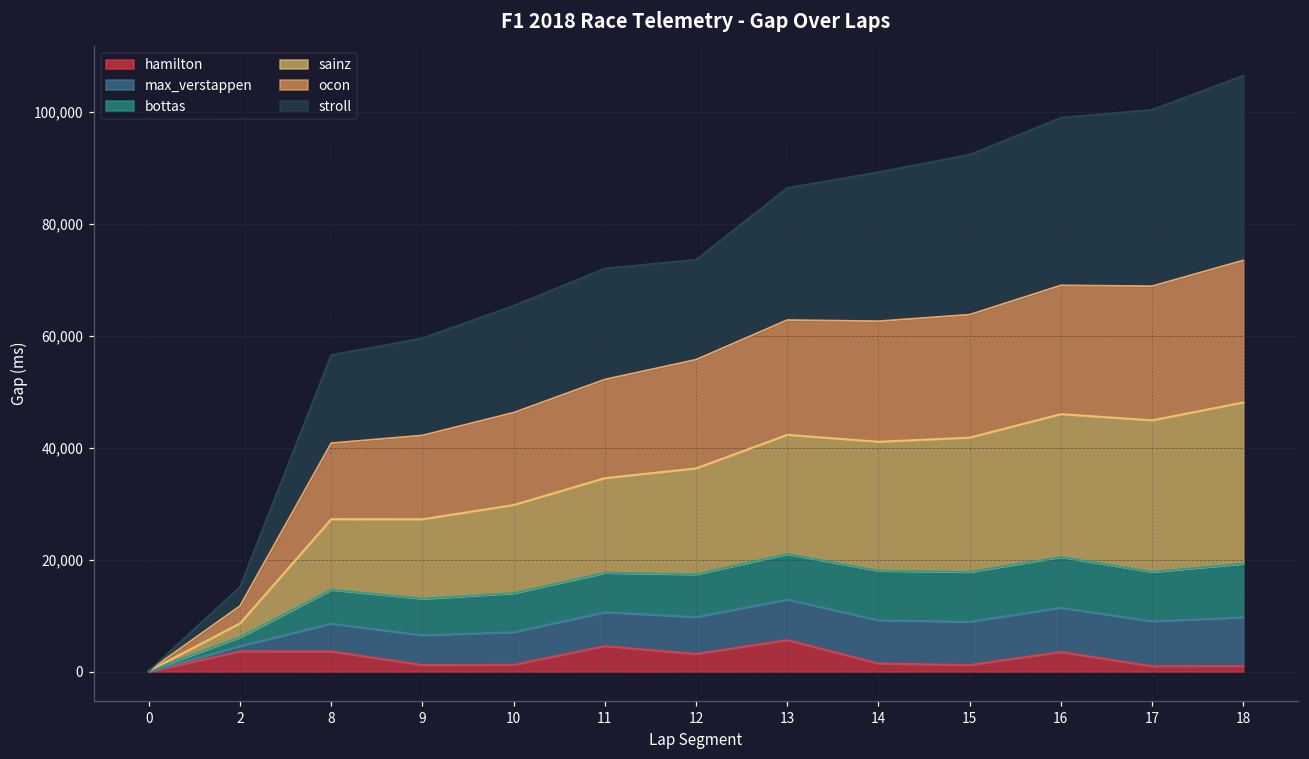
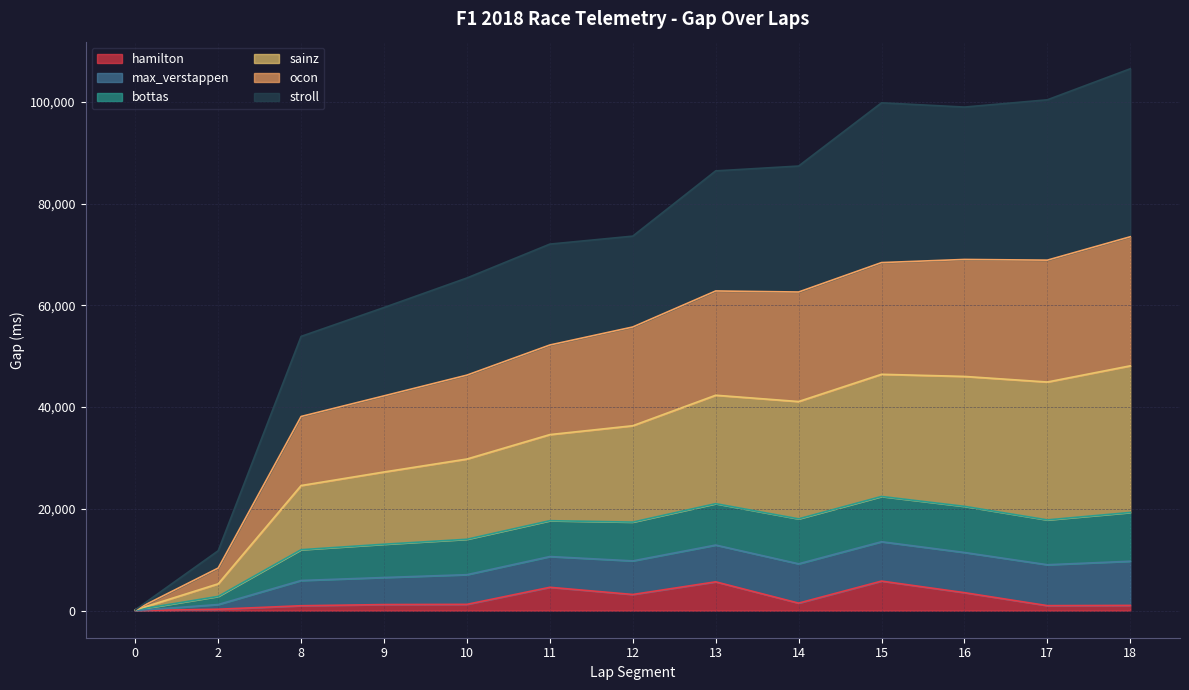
hamilton, 2: 4,000 -> 0
hamilton, 8: 4,000 -> 1,000
stroll, 14: 27,000 -> 25,000
hamilton, 15: 1,000 -> 6,000
stroll, 15: 29,000 -> 31,000
